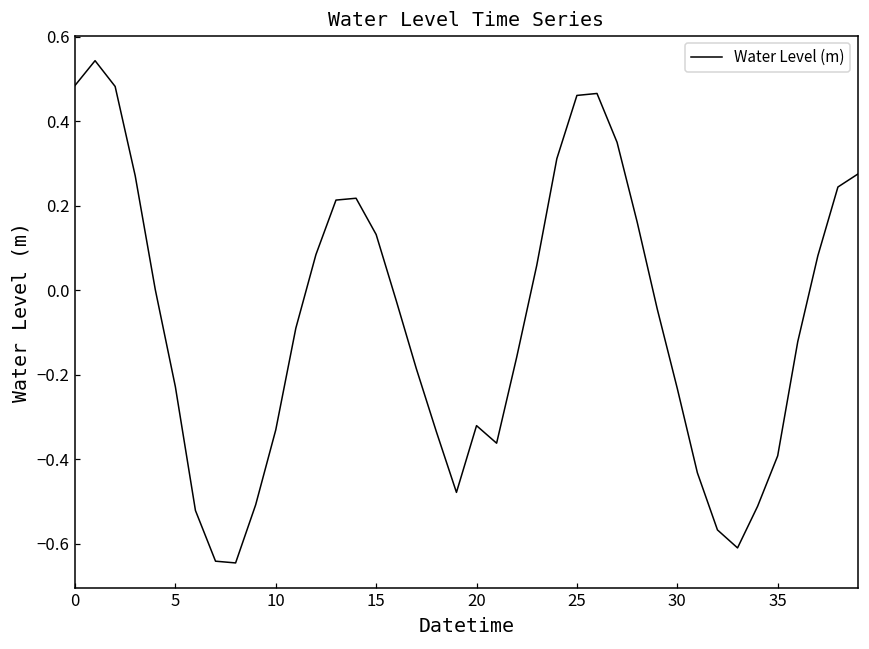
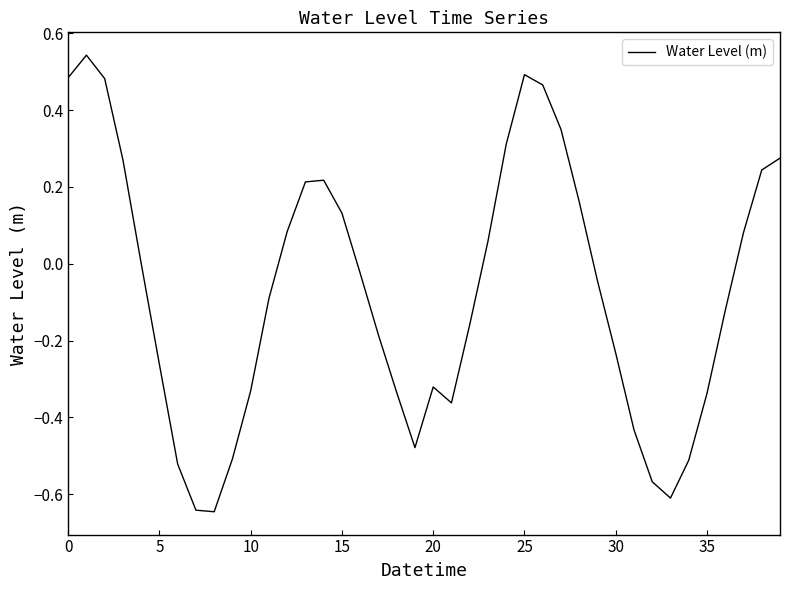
5: -0.23 -> -0.26
25: 0.46 -> 0.49
35: -0.39 -> -0.34
